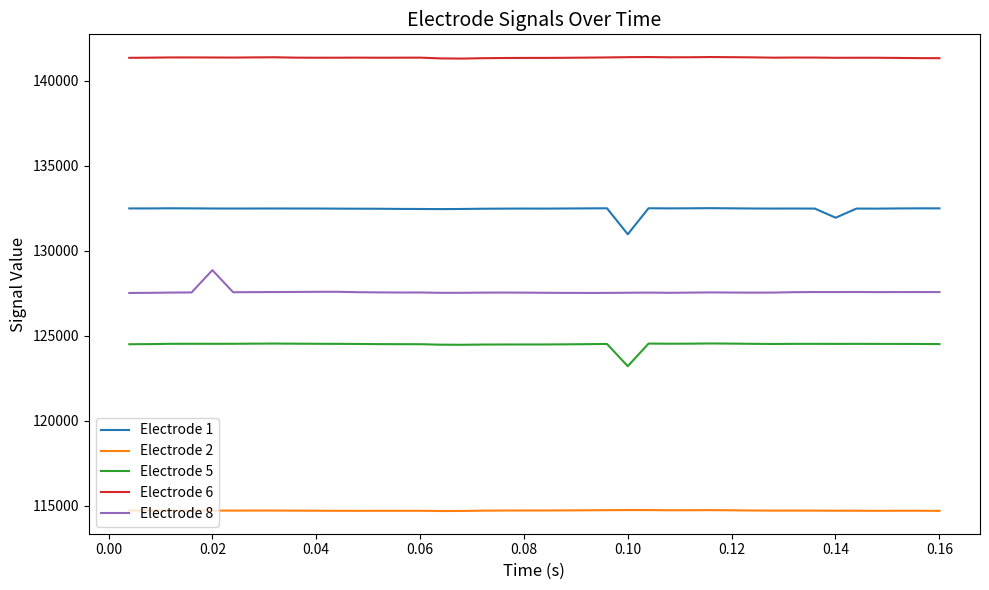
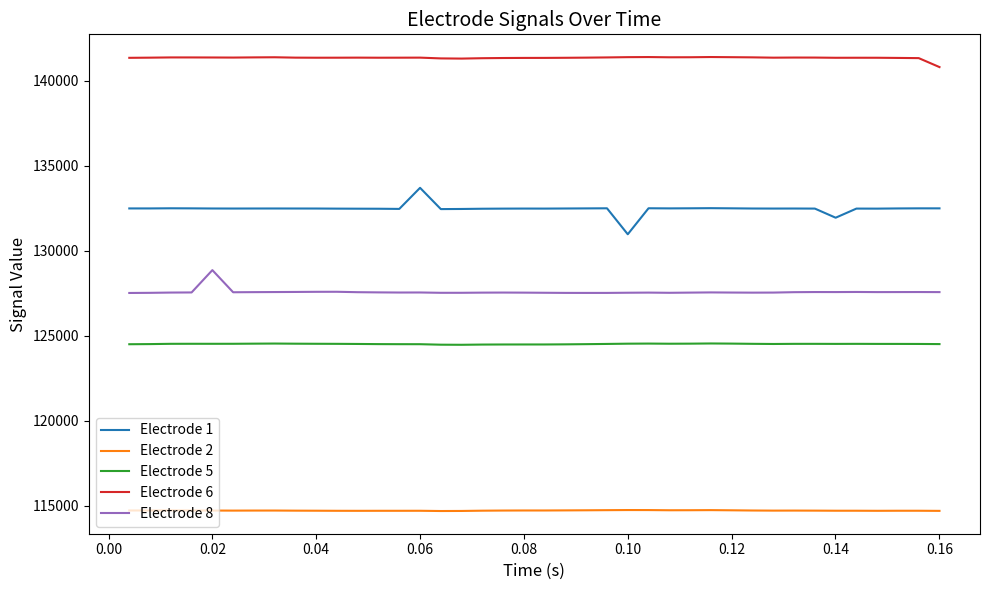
Electrode 1, 0.06: 132500 -> 133700
Electrode 5, 0.10: 123200 -> 124500
Electrode 6, 0.16: 141300 -> 140800
